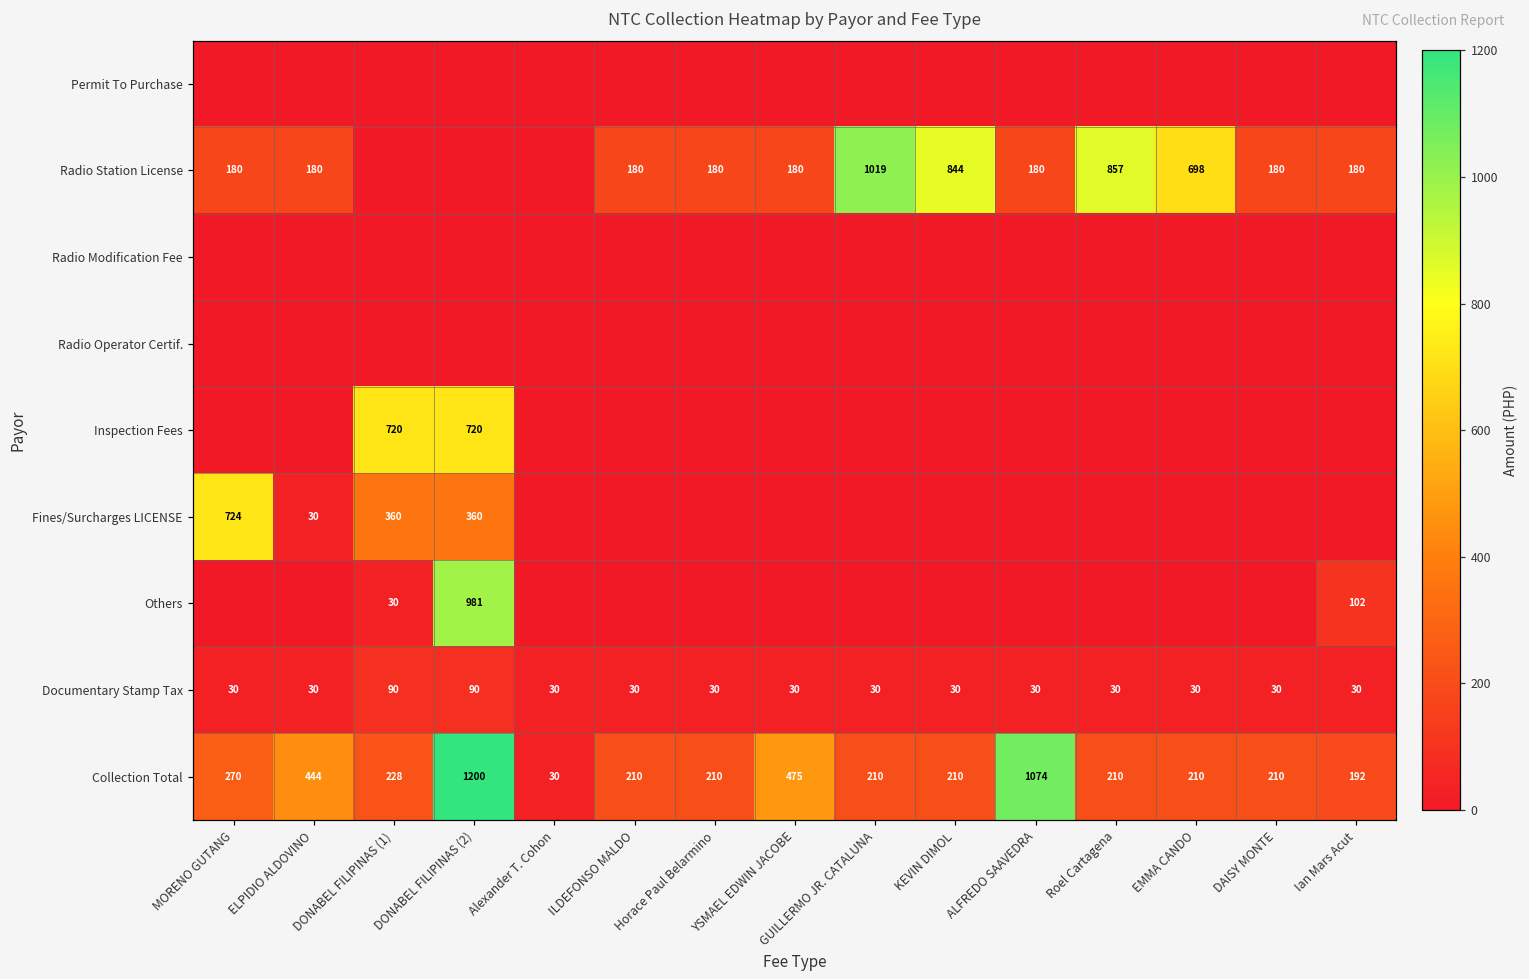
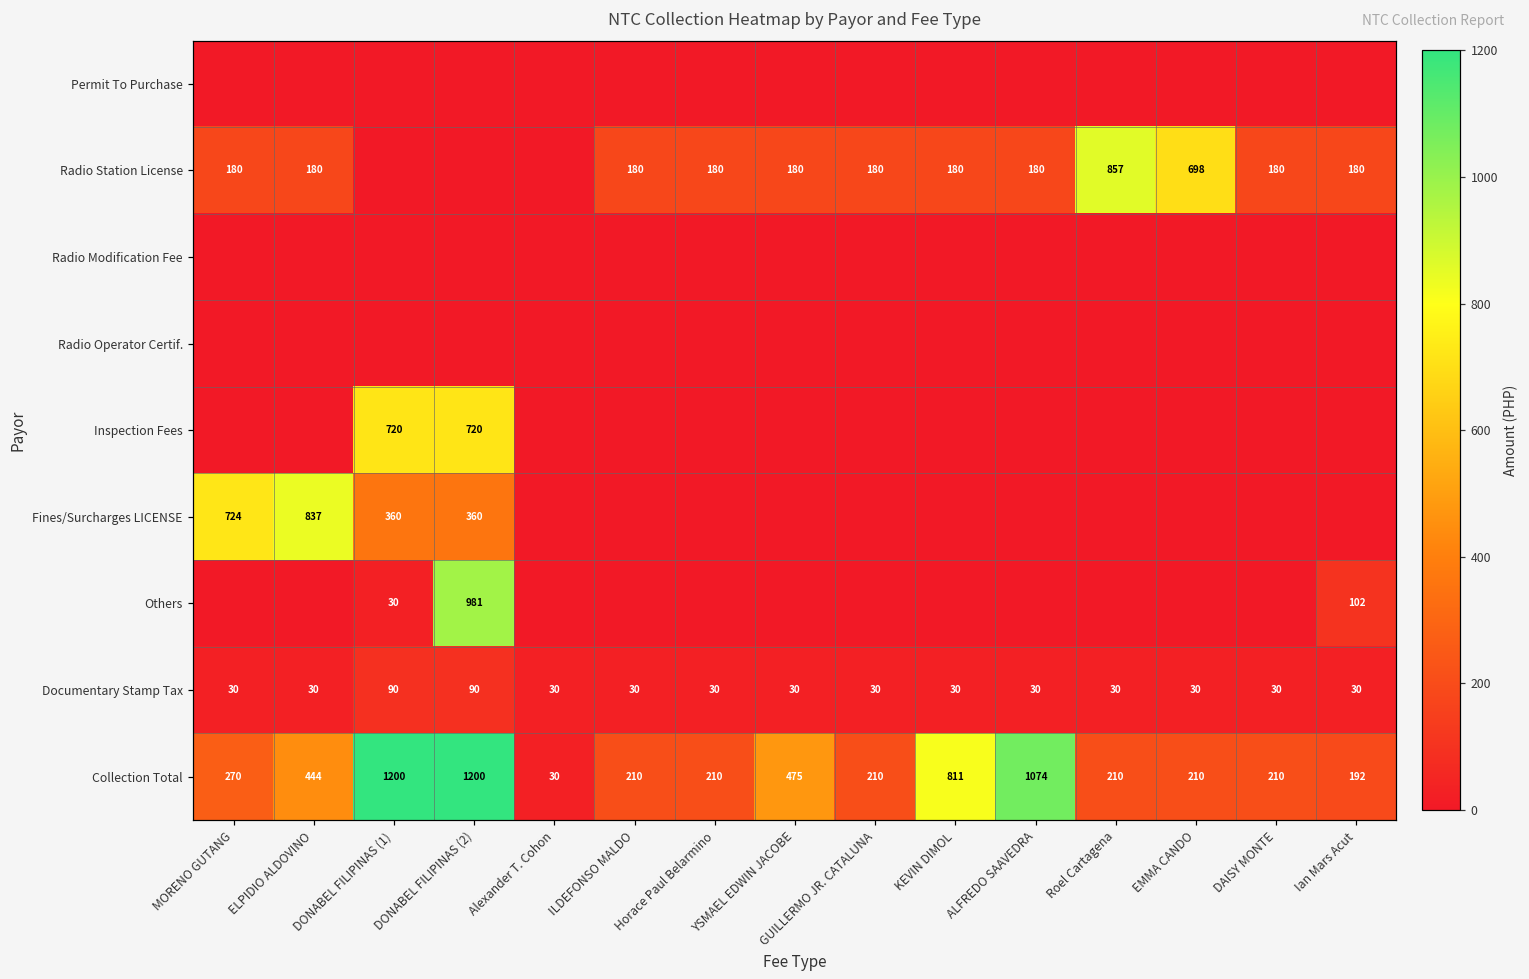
Radio Station License, GUILLERMO JR. CATALUNA: 1019 -> 180
Radio Station License, KEVIN DIMOL: 844 -> 180
Fines/Surcharges LICENSE, ELPIDIO ALDOVINO: 30 -> 837
Collection Total, DONABEL FILIPINAS (1): 228 -> 1200
Collection Total, KEVIN DIMOL: 210 -> 811
